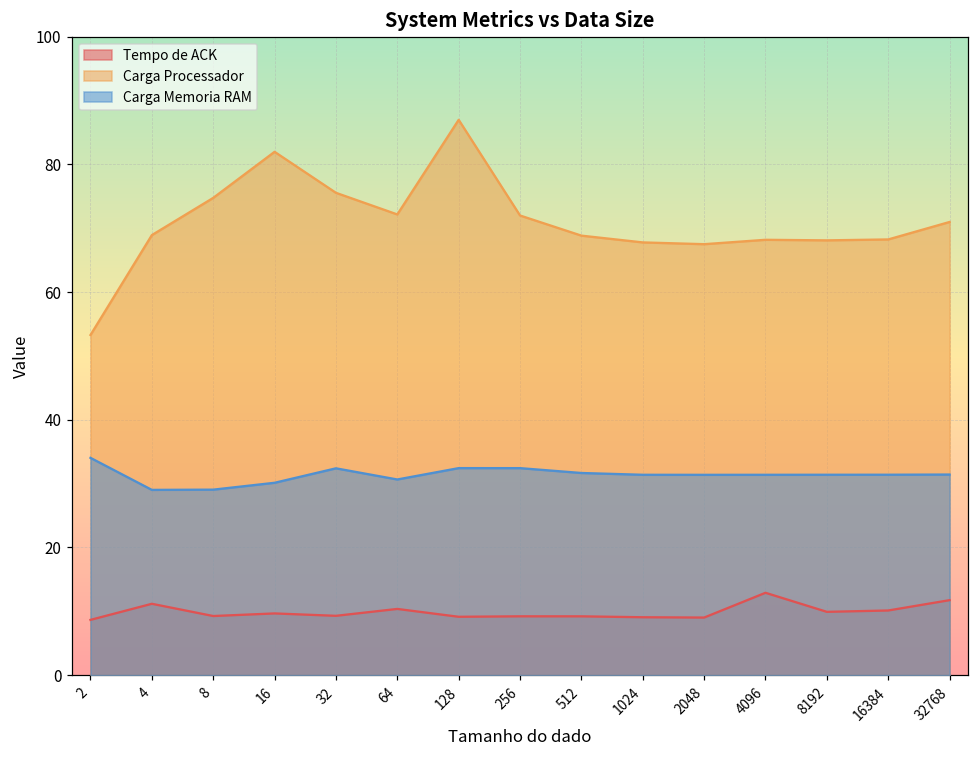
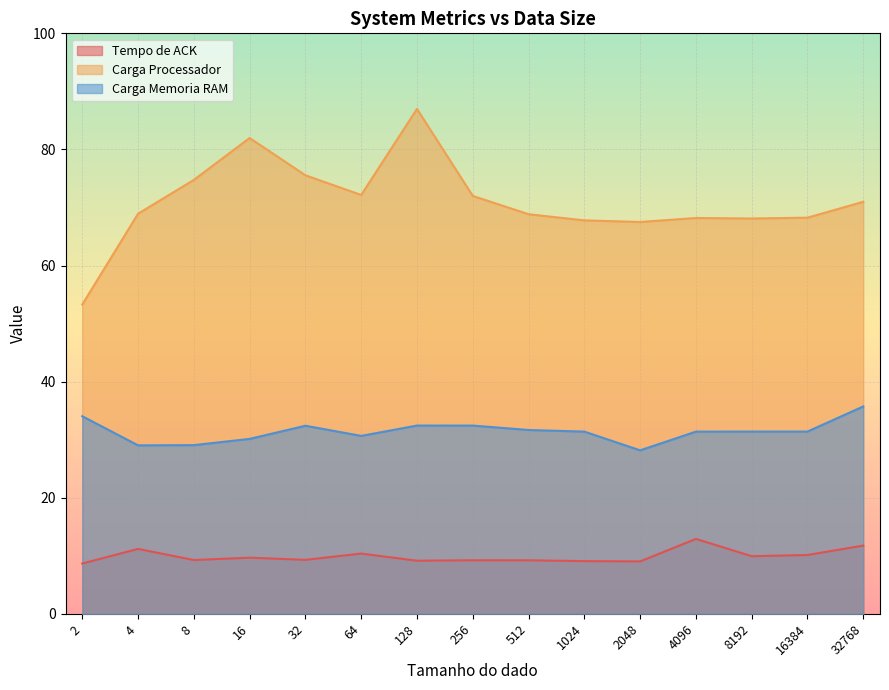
Carga Memoria RAM, 2048: 31 -> 28
Carga Memoria RAM, 32768: 31 -> 36
